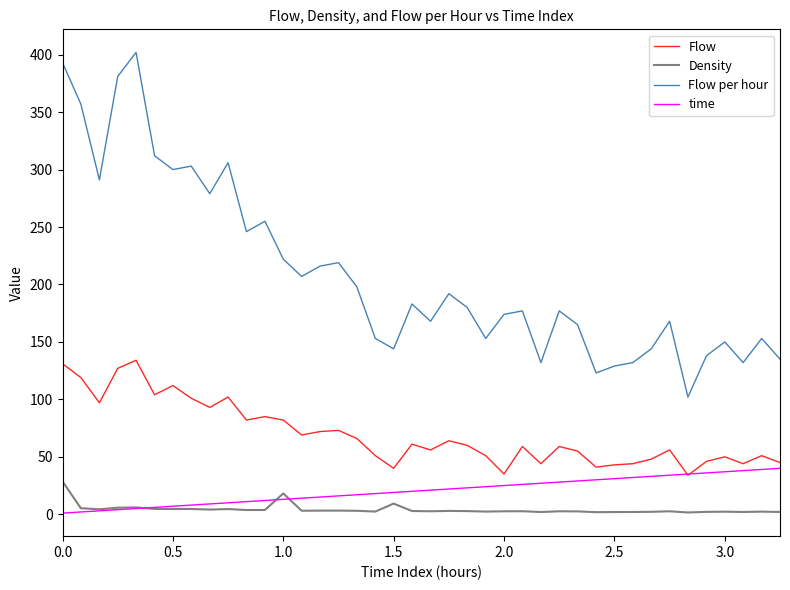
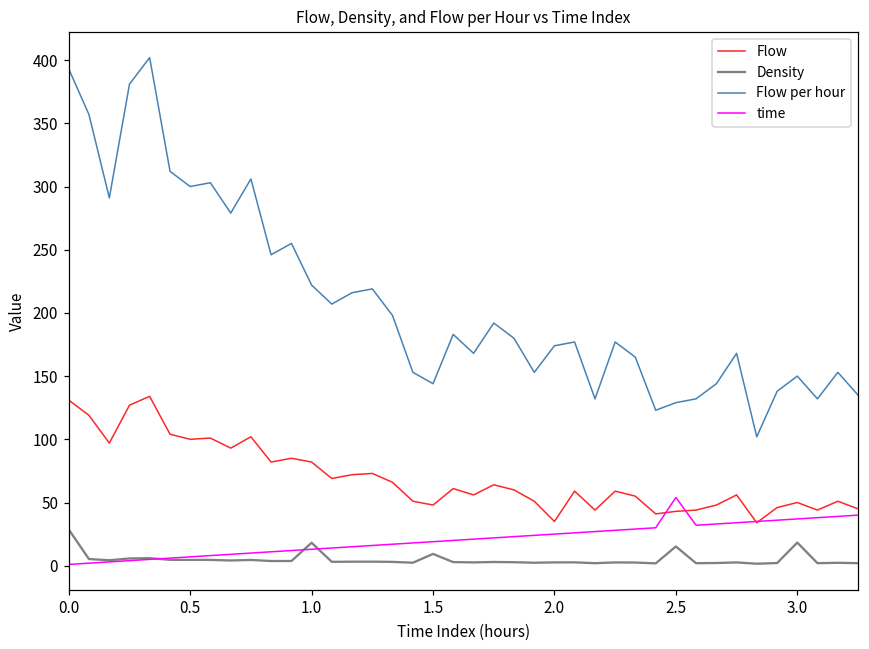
Flow, 0.5: 112 -> 100
Flow, 1.5: 40 -> 48
Density, 2.5: 2 -> 15
time, 2.5: 31 -> 54
Density, 3.0: 2 -> 18
